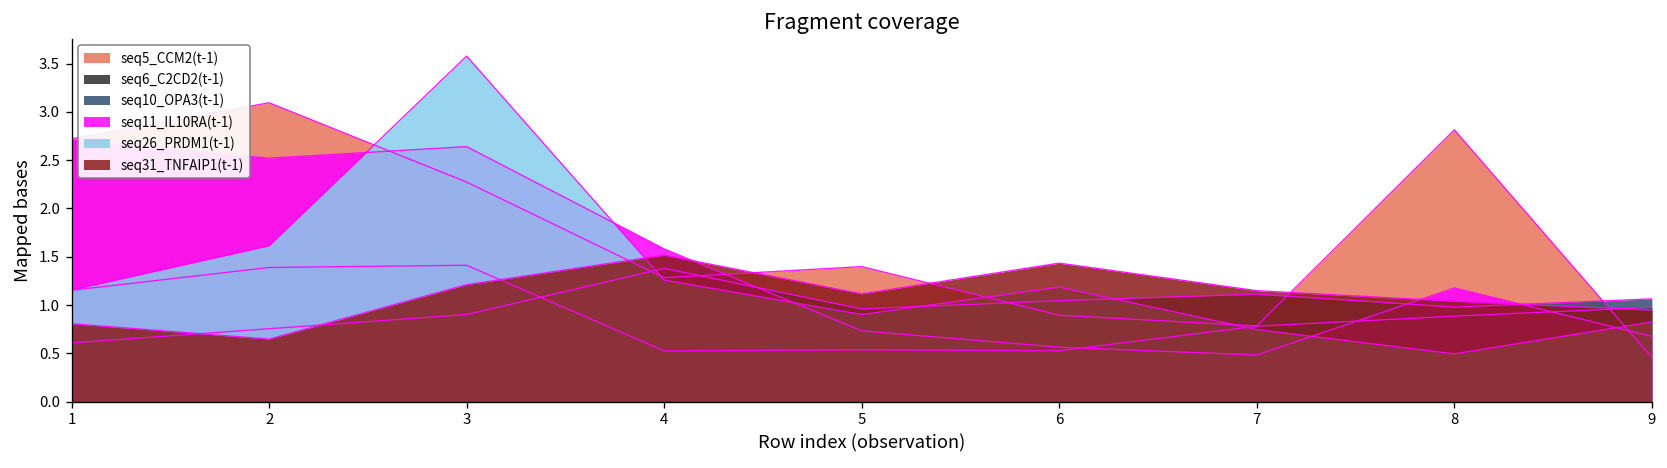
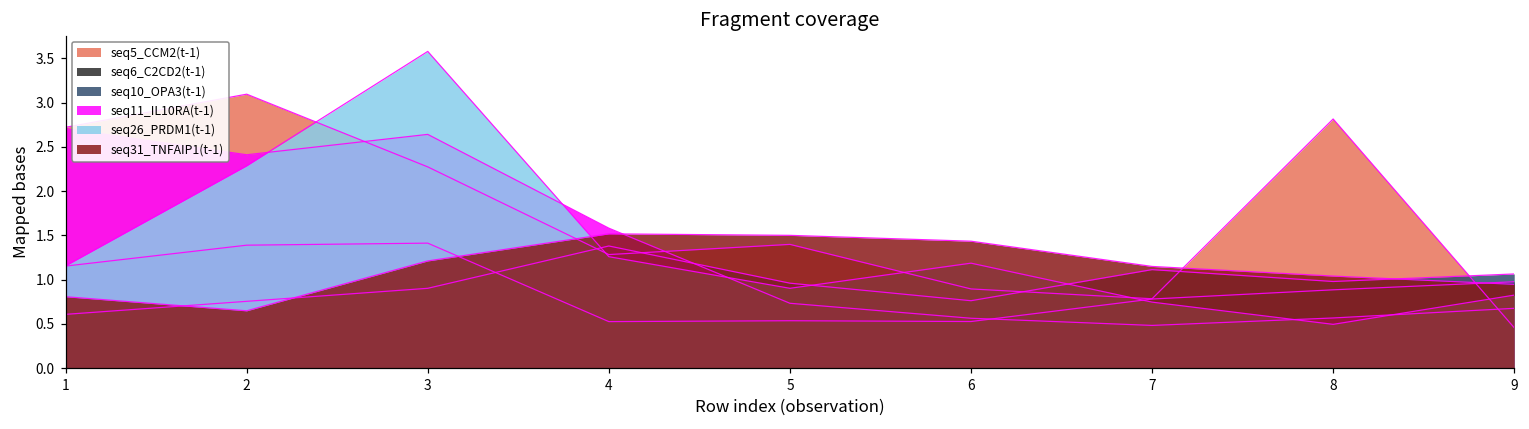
seq11_IL10RA(t-1), 2: 2.5 -> 2.4
seq26_PRDM1(t-1), 2: 1.6 -> 2.3
seq31_TNFAIP1(t-1), 5: 1.1 -> 1.5
seq10_OPA3(t-1), 6: 1.0 -> 0.8
seq11_IL10RA(t-1), 8: 1.2 -> 0.6
